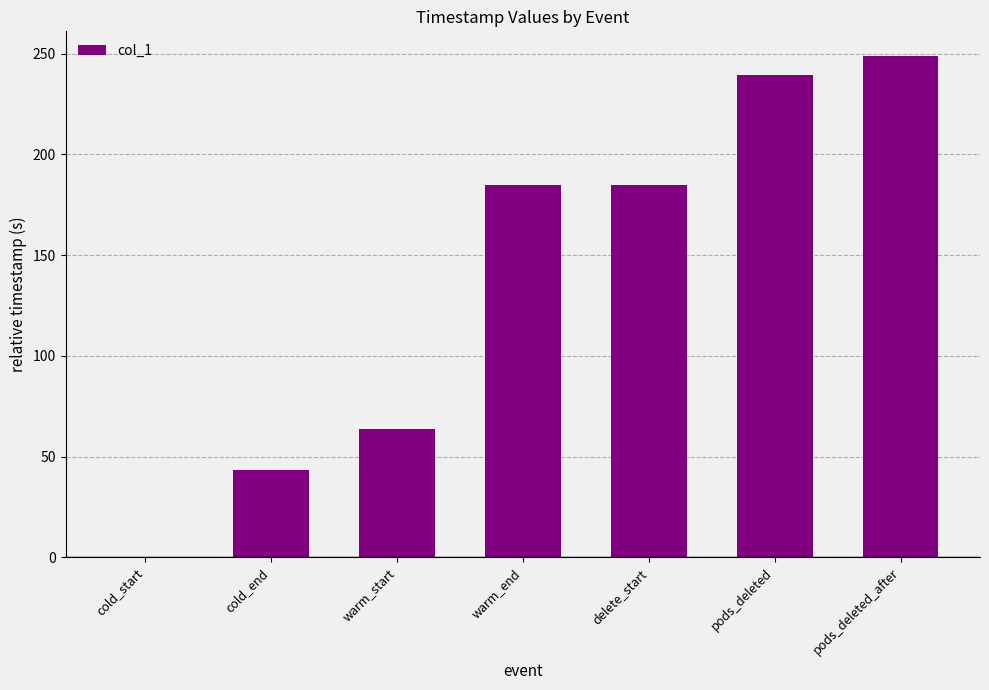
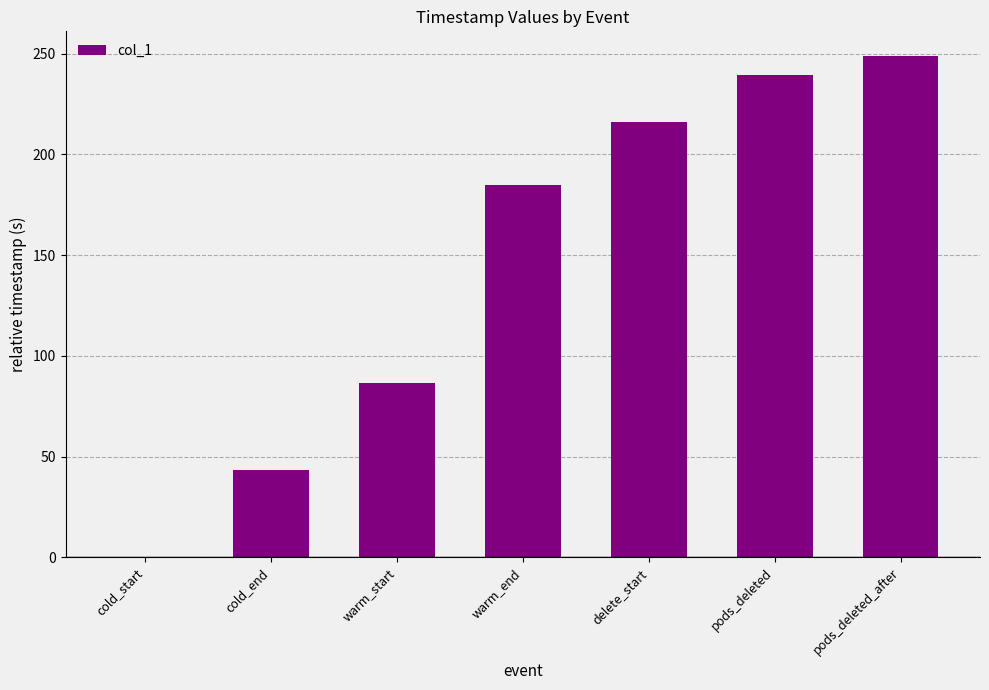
warm_start: 64 -> 86
delete_start: 185 -> 216
